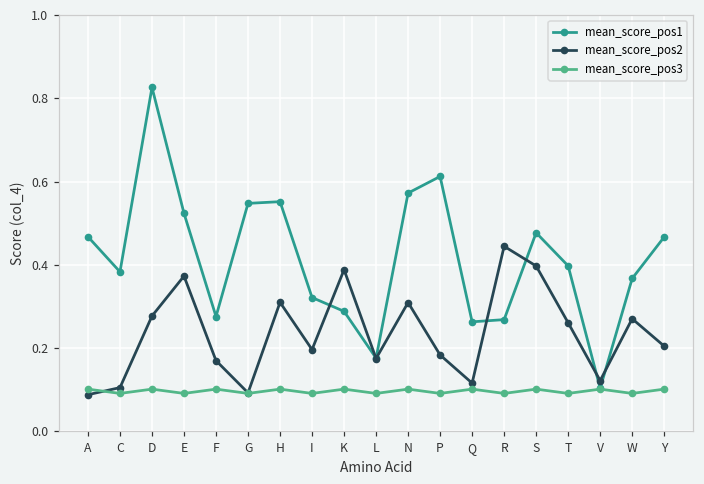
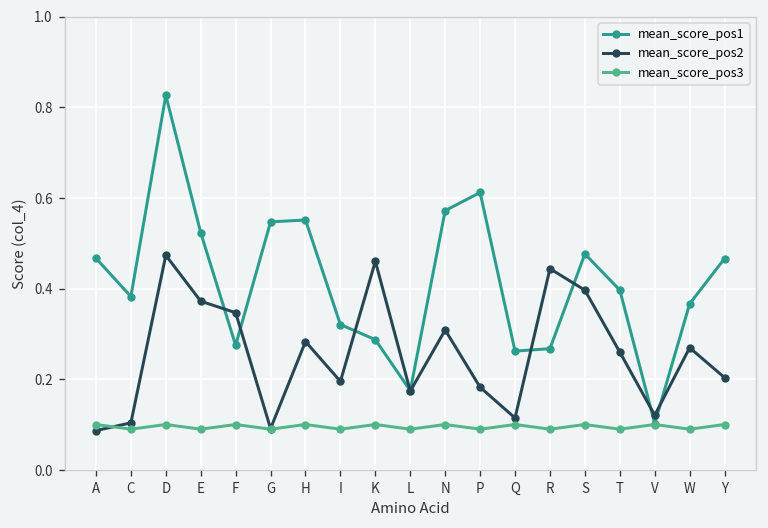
mean_score_pos2, D: 0.28 -> 0.47
mean_score_pos2, F: 0.17 -> 0.35
mean_score_pos2, H: 0.31 -> 0.28
mean_score_pos2, K: 0.39 -> 0.46
